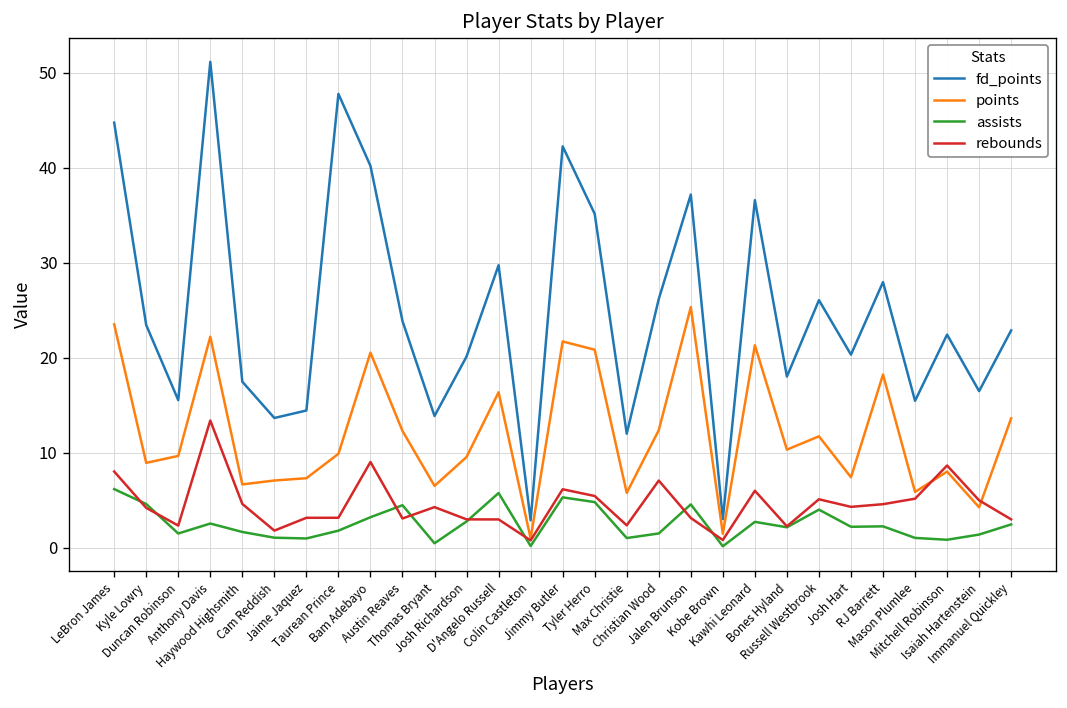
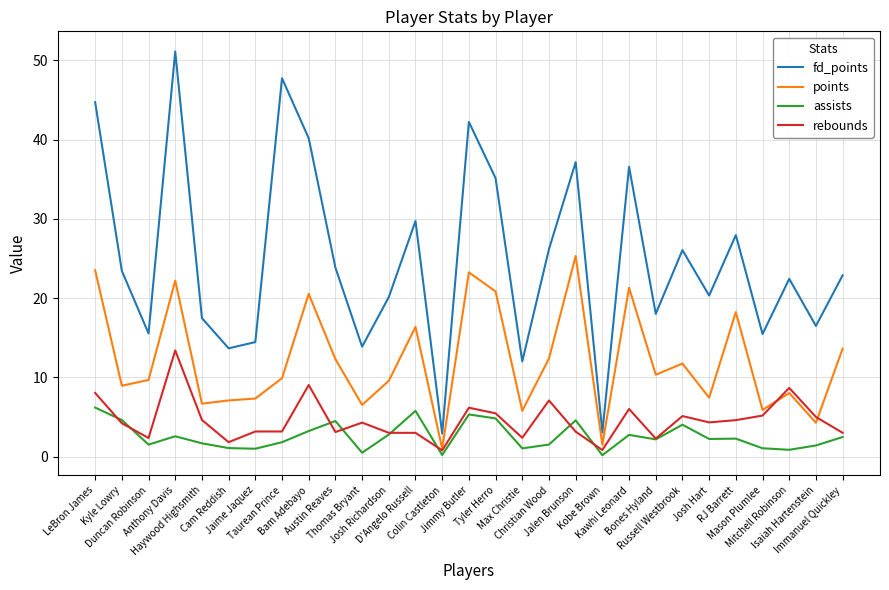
points, Jimmy Butler: 22 -> 23
